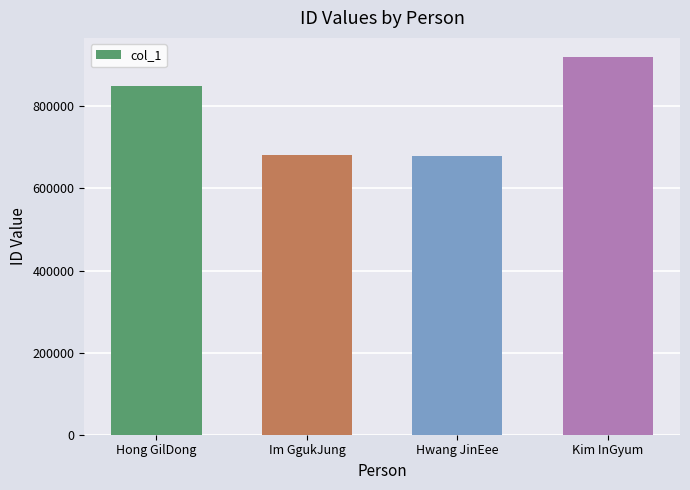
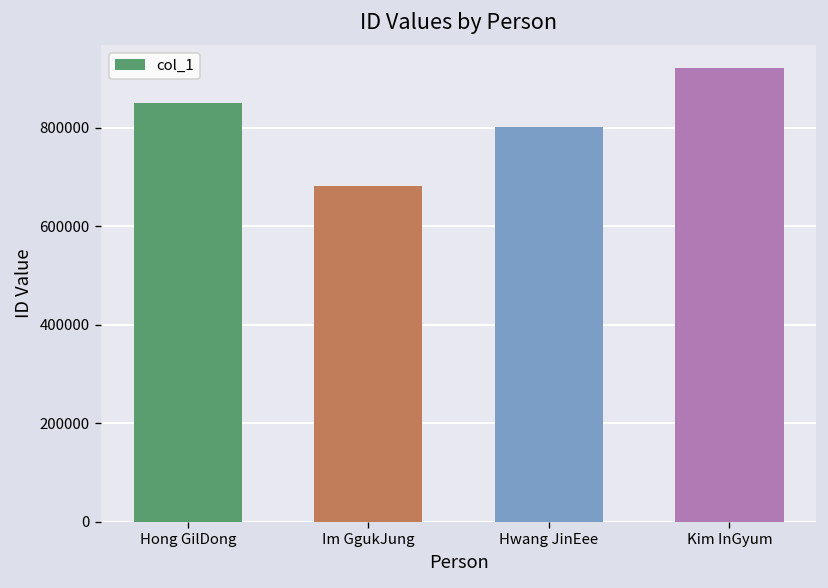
Hwang JinEee: 680000 -> 800000
